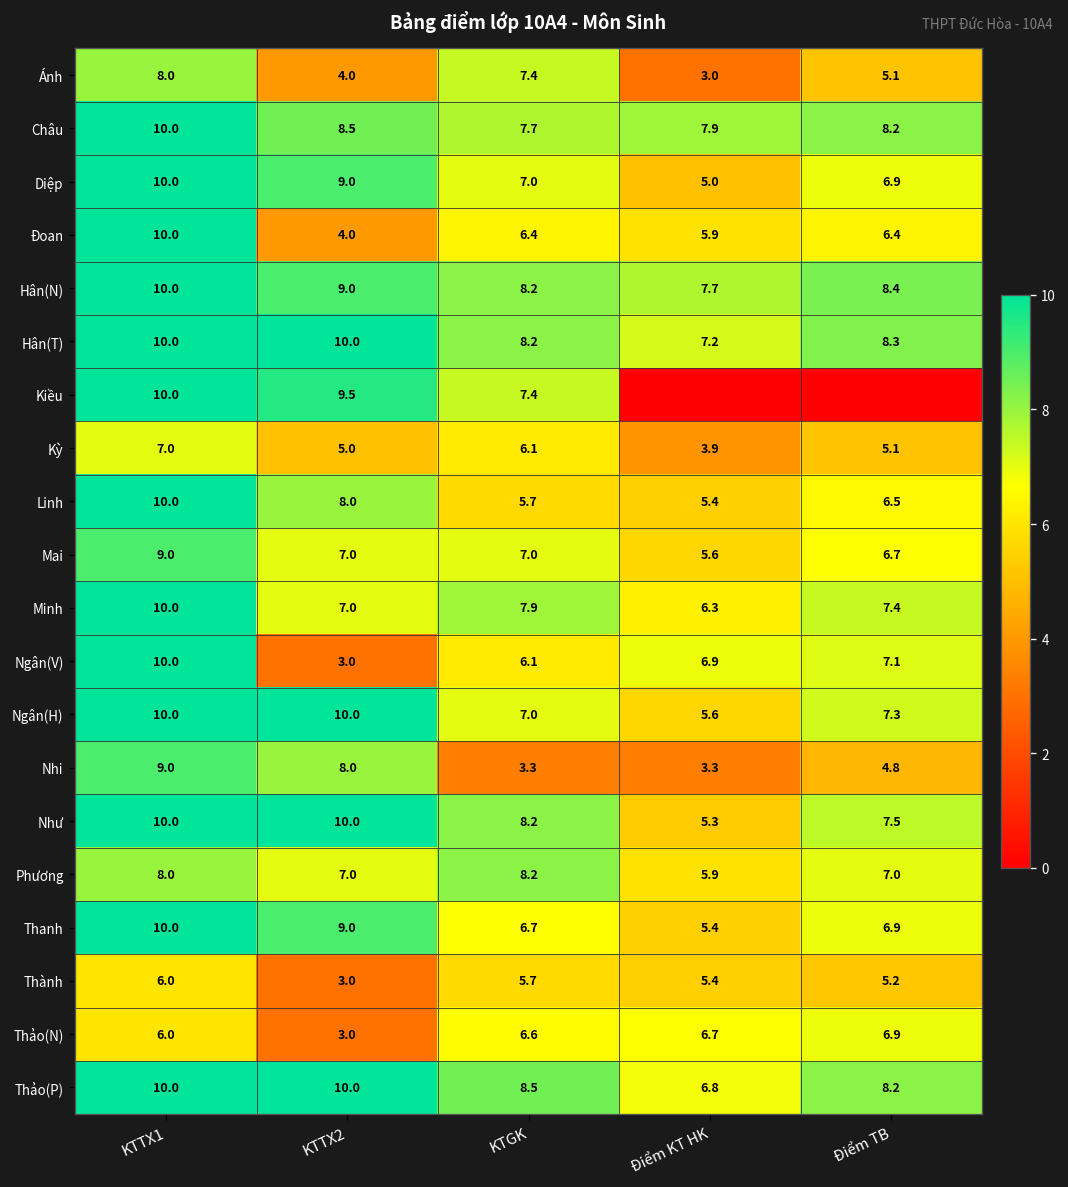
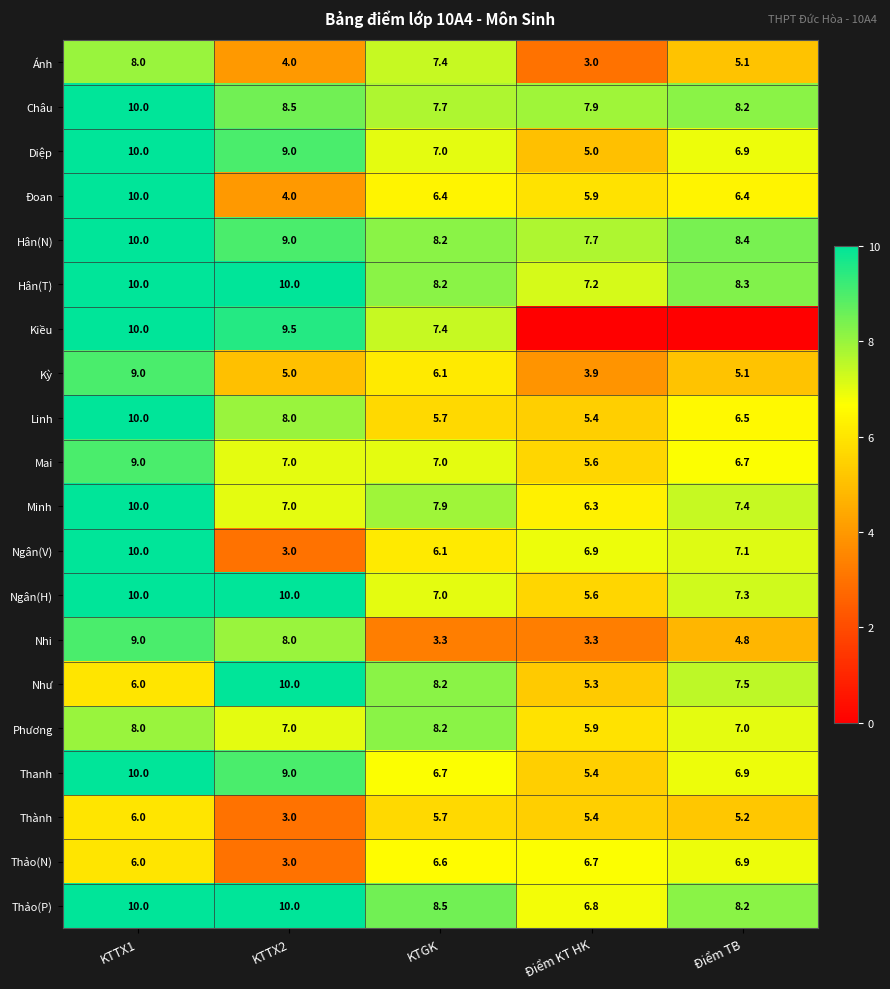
Kỳ, KTTX1: 7.0 -> 9.0
Như, KTTX1: 10.0 -> 6.0
